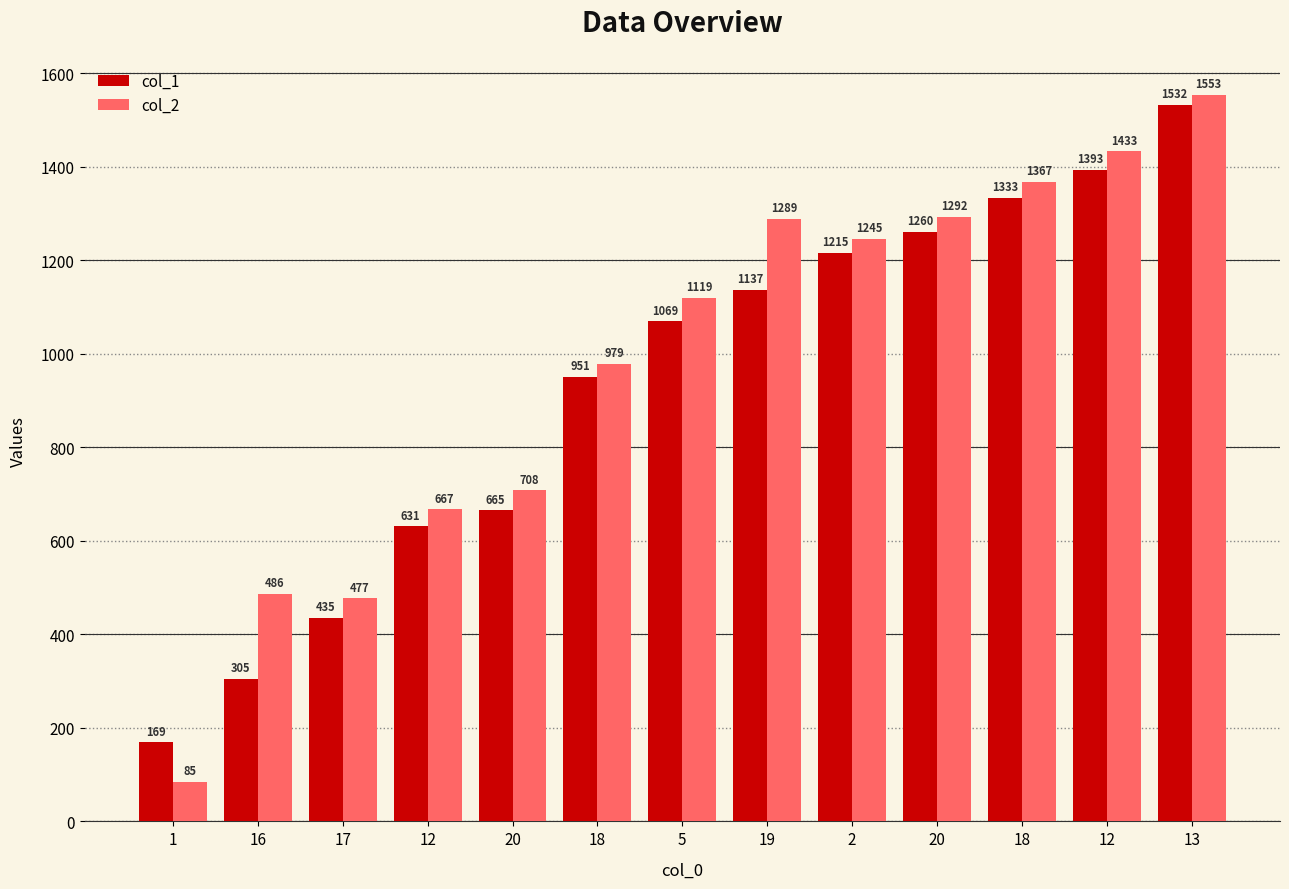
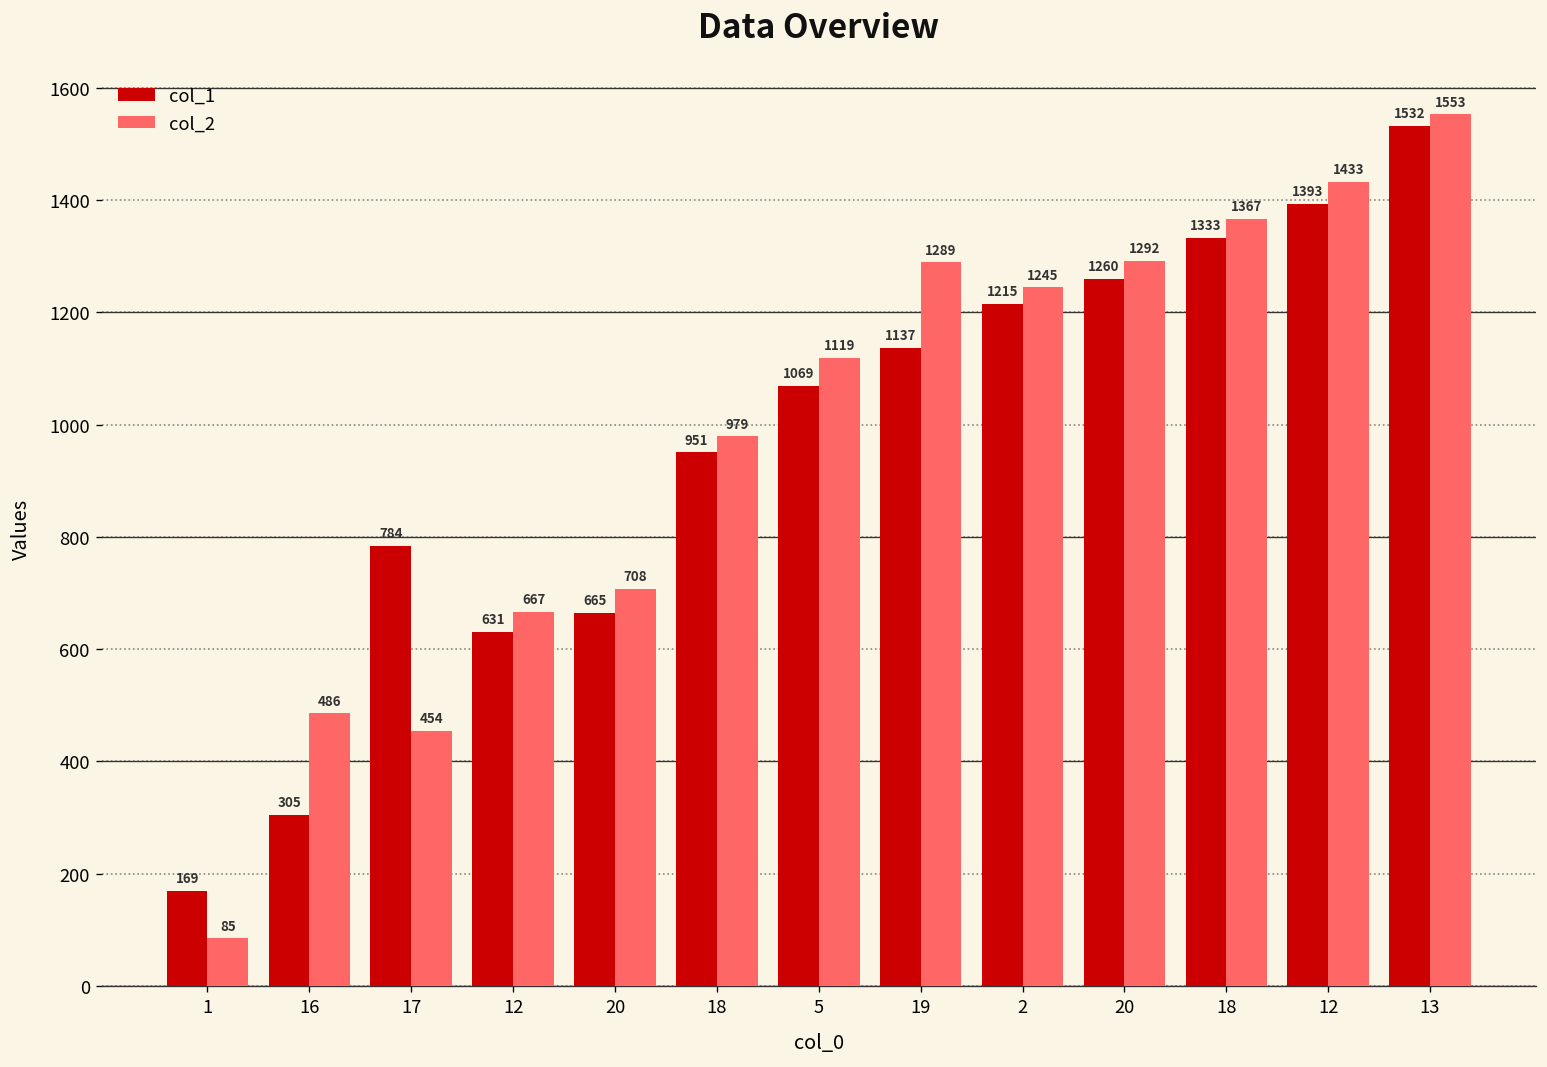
col_1, 17: 435 -> 784
col_2, 17: 477 -> 454
